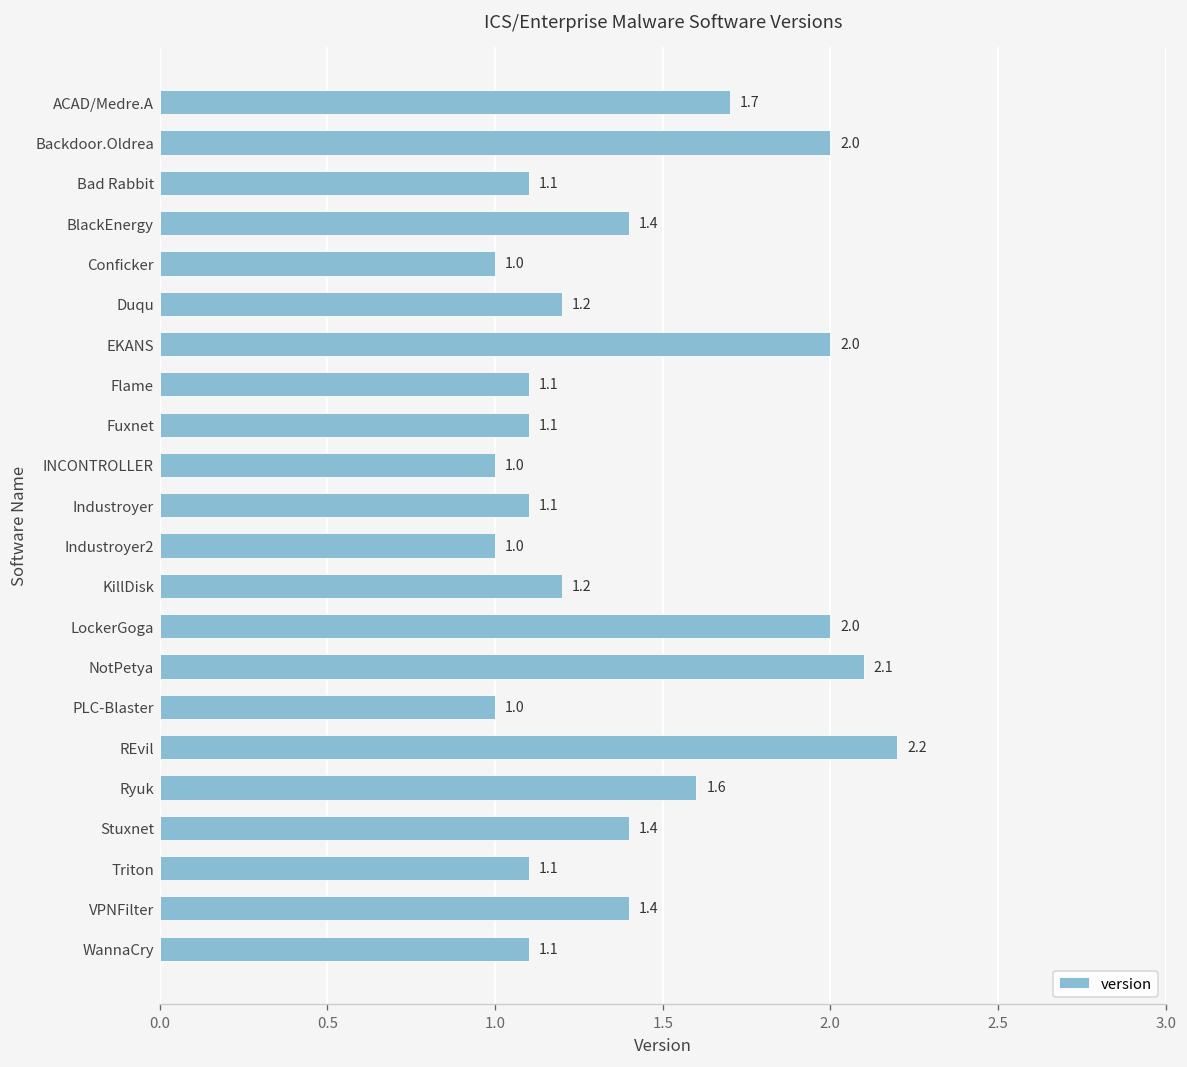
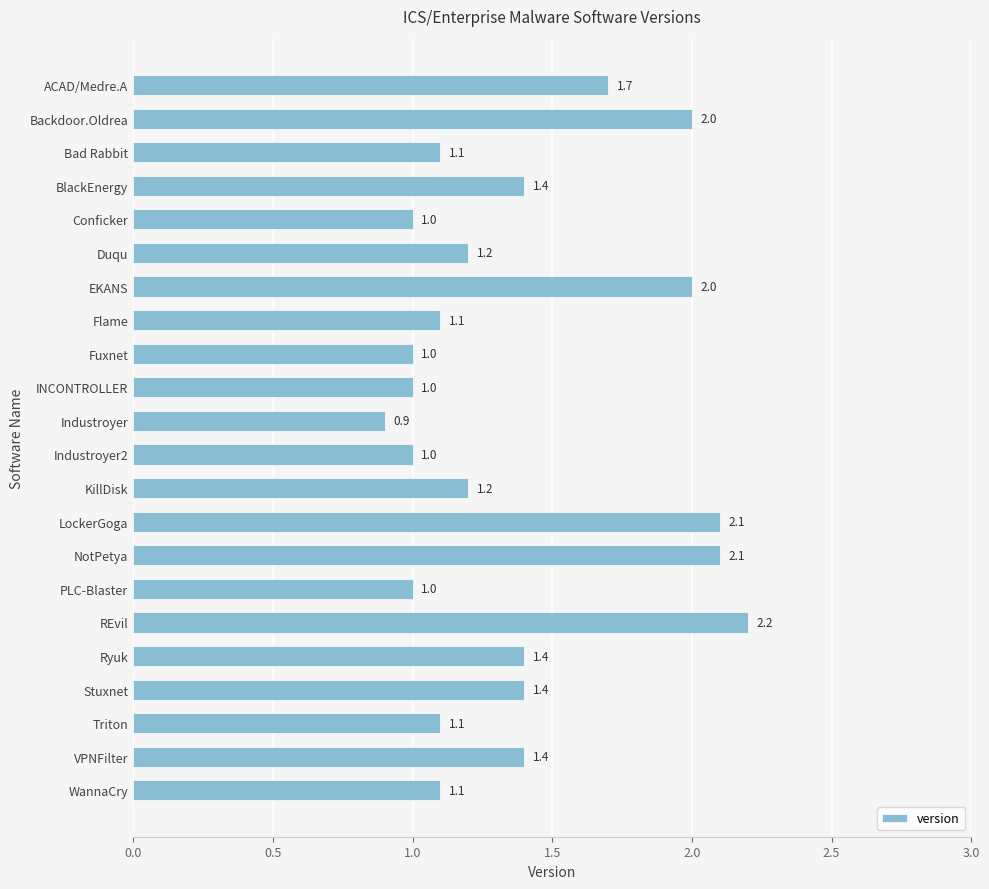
Fuxnet: 1.1 -> 1.0
Industroyer: 1.1 -> 0.9
LockerGoga: 2.0 -> 2.1
Ryuk: 1.6 -> 1.4
